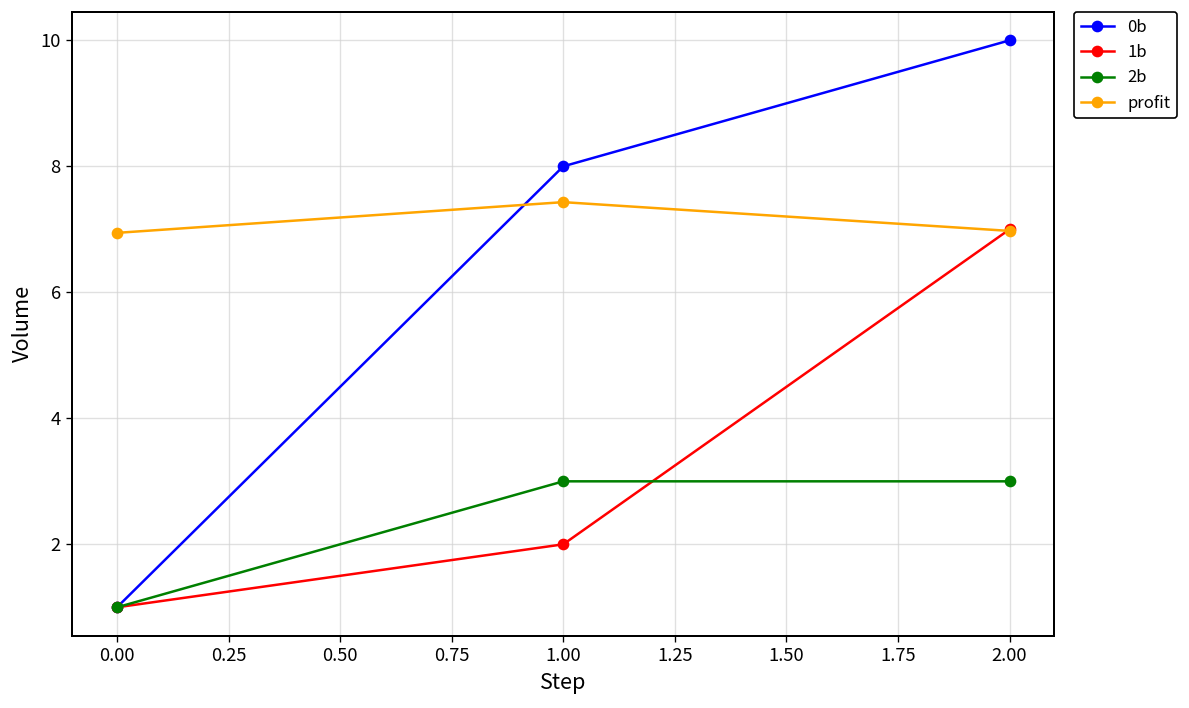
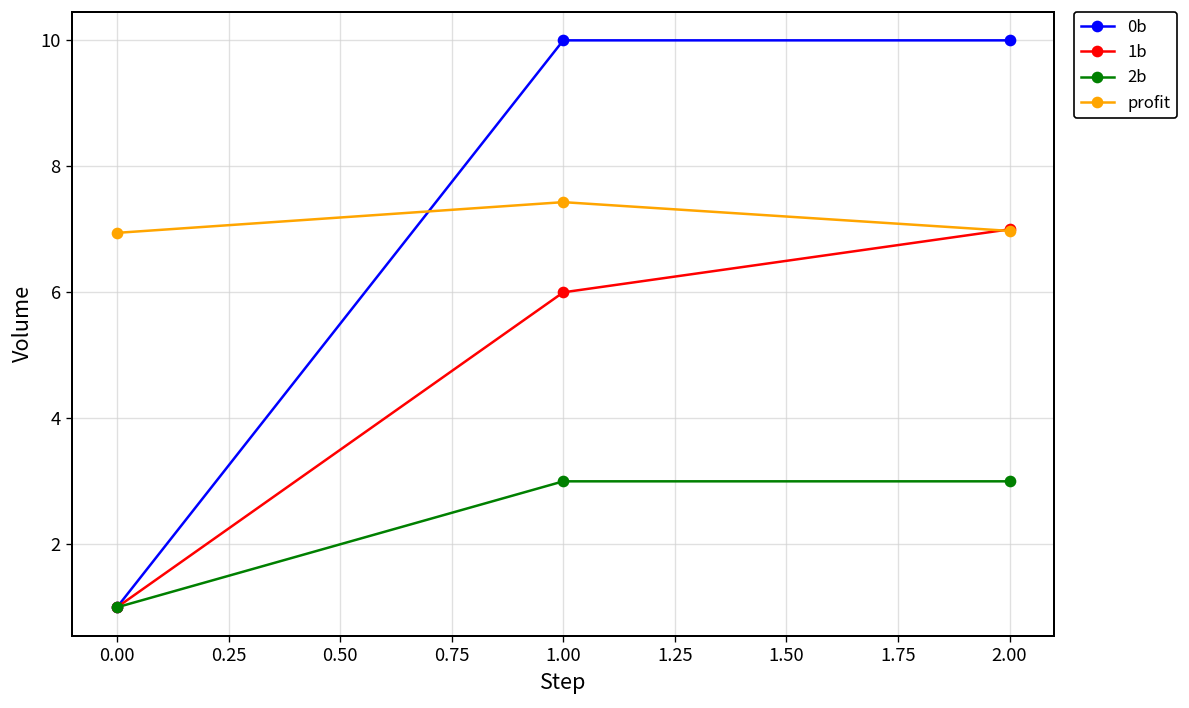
0b, 1.00: 8 -> 10
1b, 1.00: 2 -> 6
